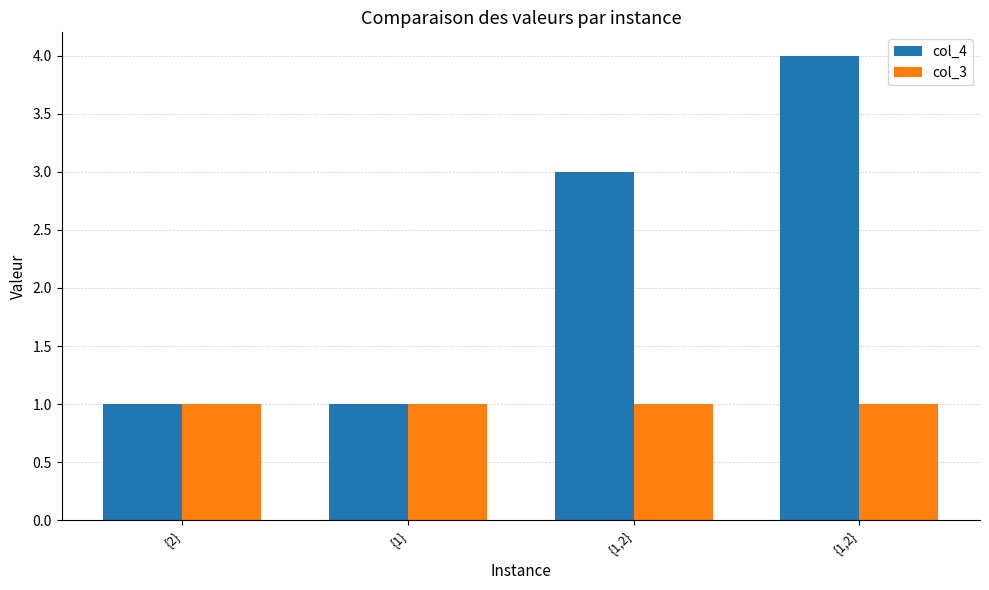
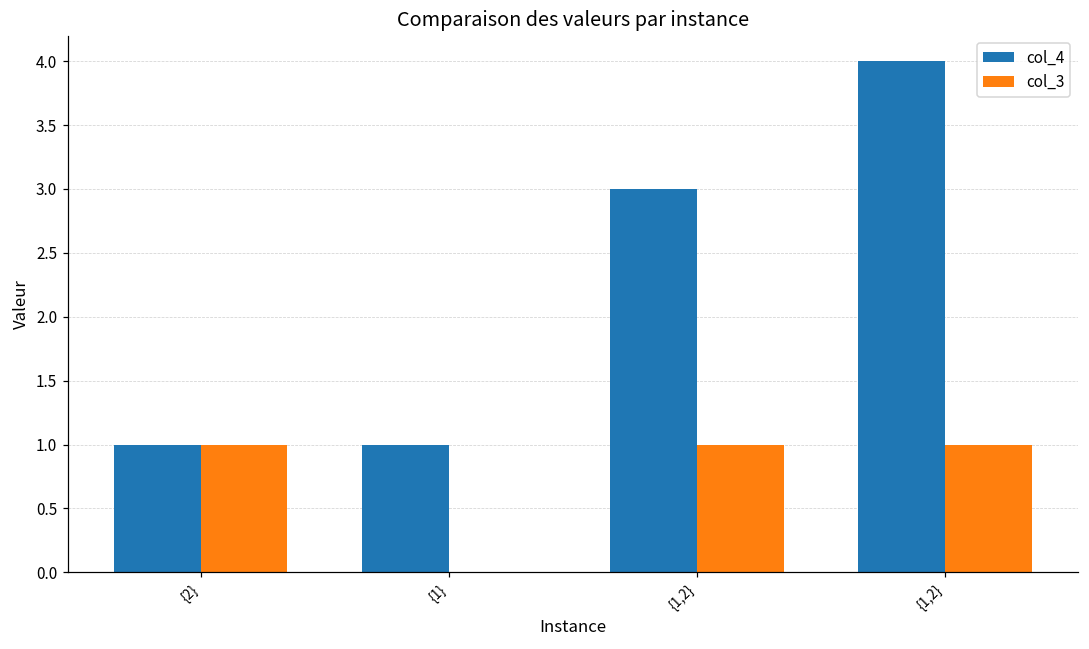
col_3, {1}: 1 -> 0
